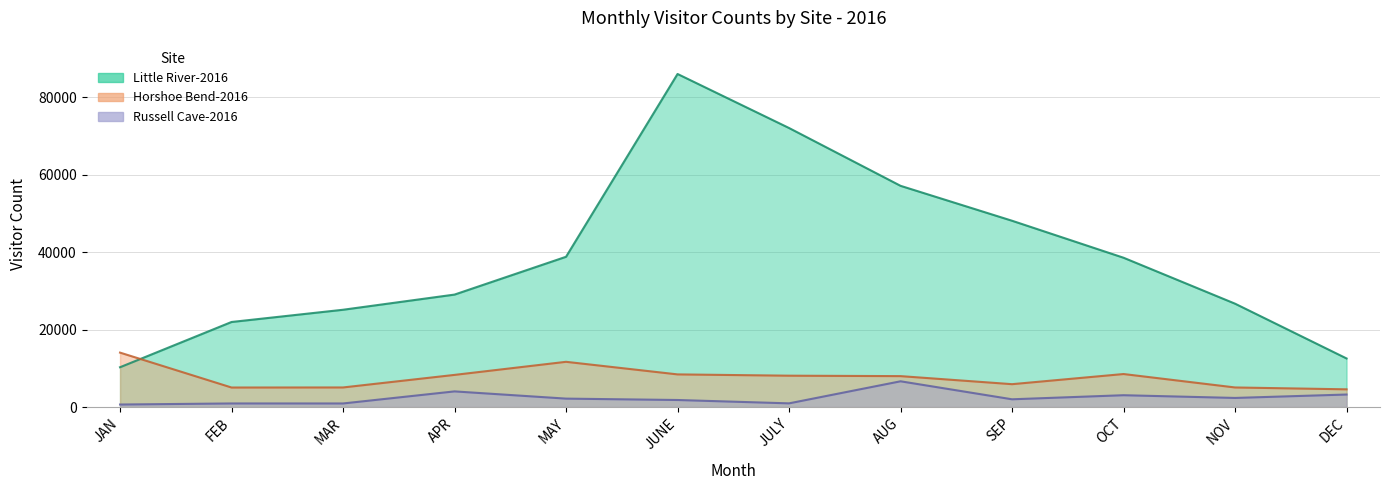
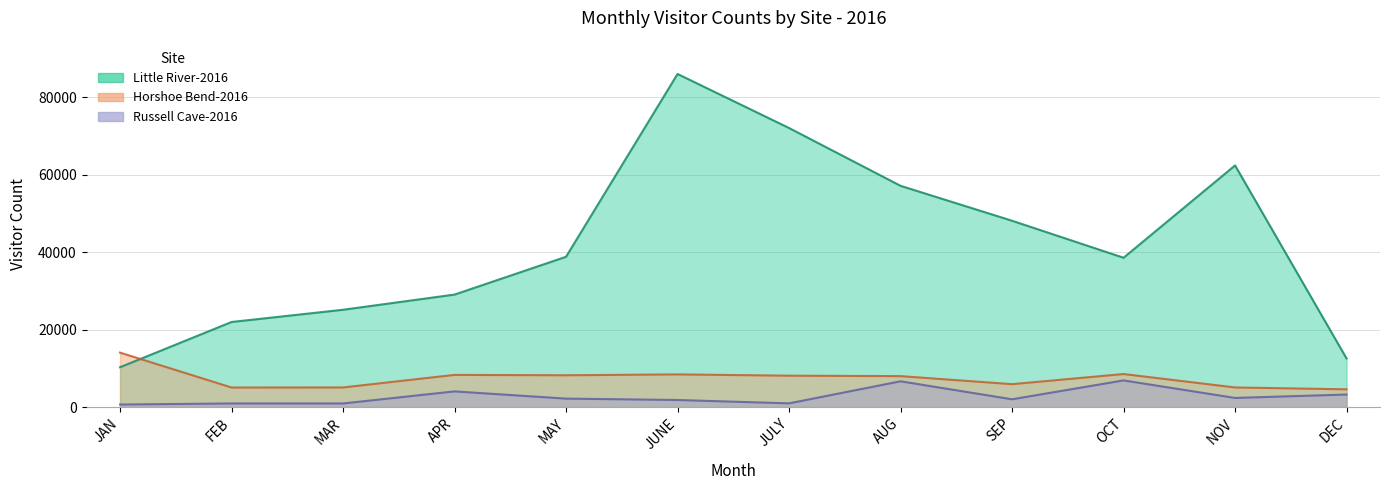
Horshoe Bend-2016, MAY: 12000 -> 8000
Russell Cave-2016, OCT: 3000 -> 7000
Little River-2016, NOV: 27000 -> 62000
